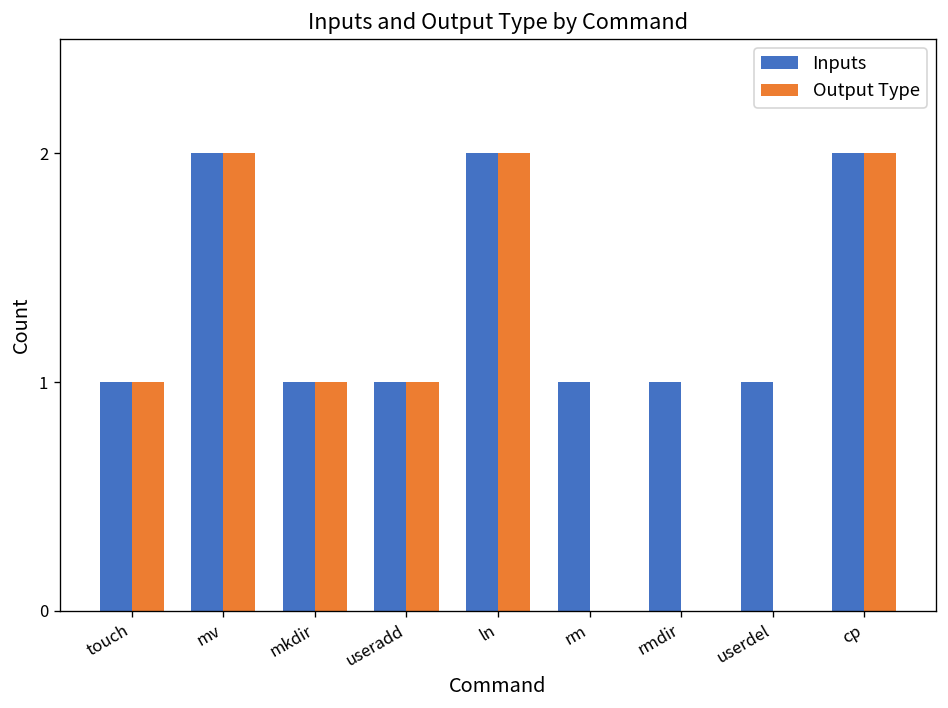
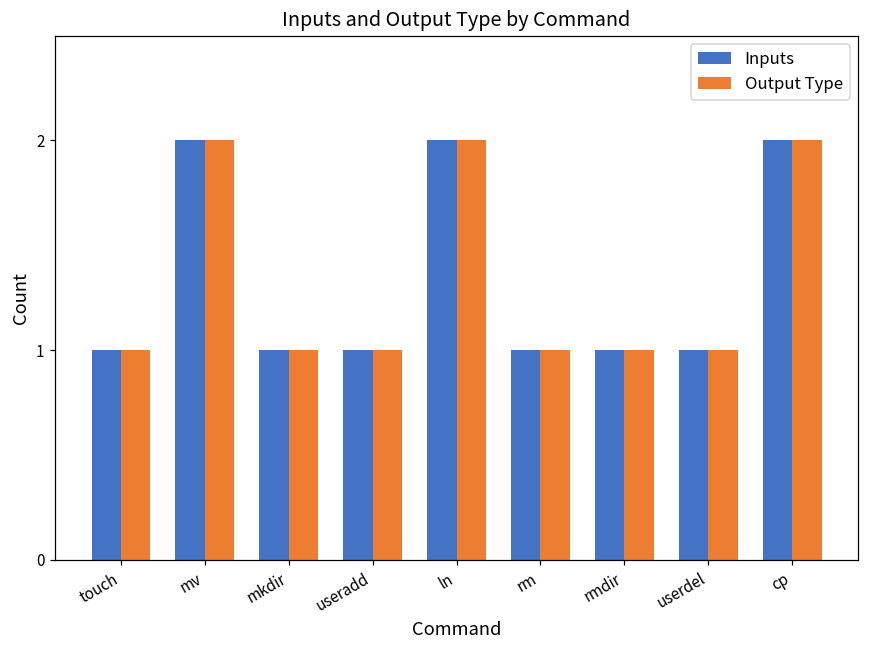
Output Type, rm: 0 -> 1
Output Type, rmdir: 0 -> 1
Output Type, userdel: 0 -> 1
